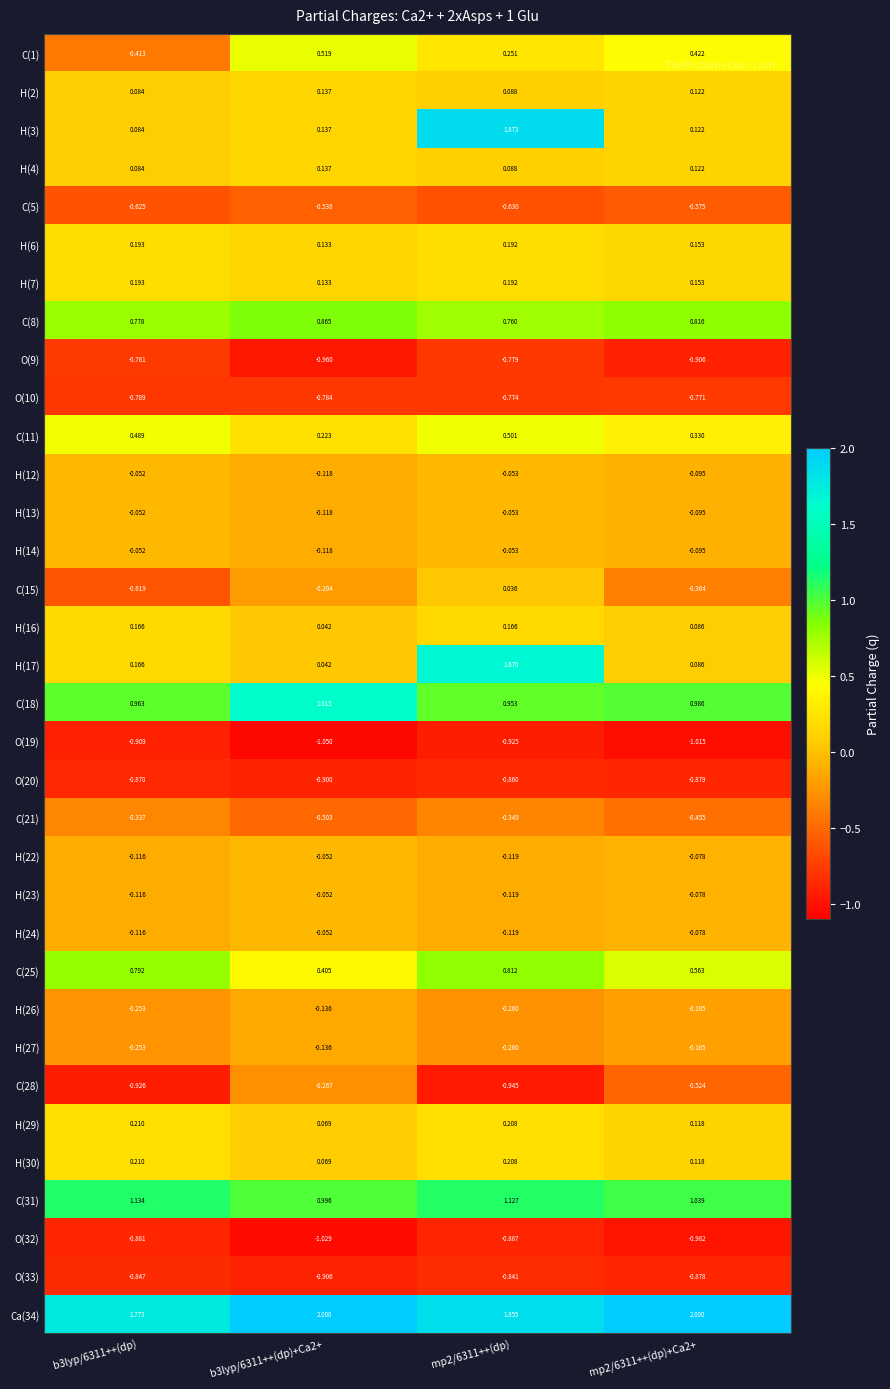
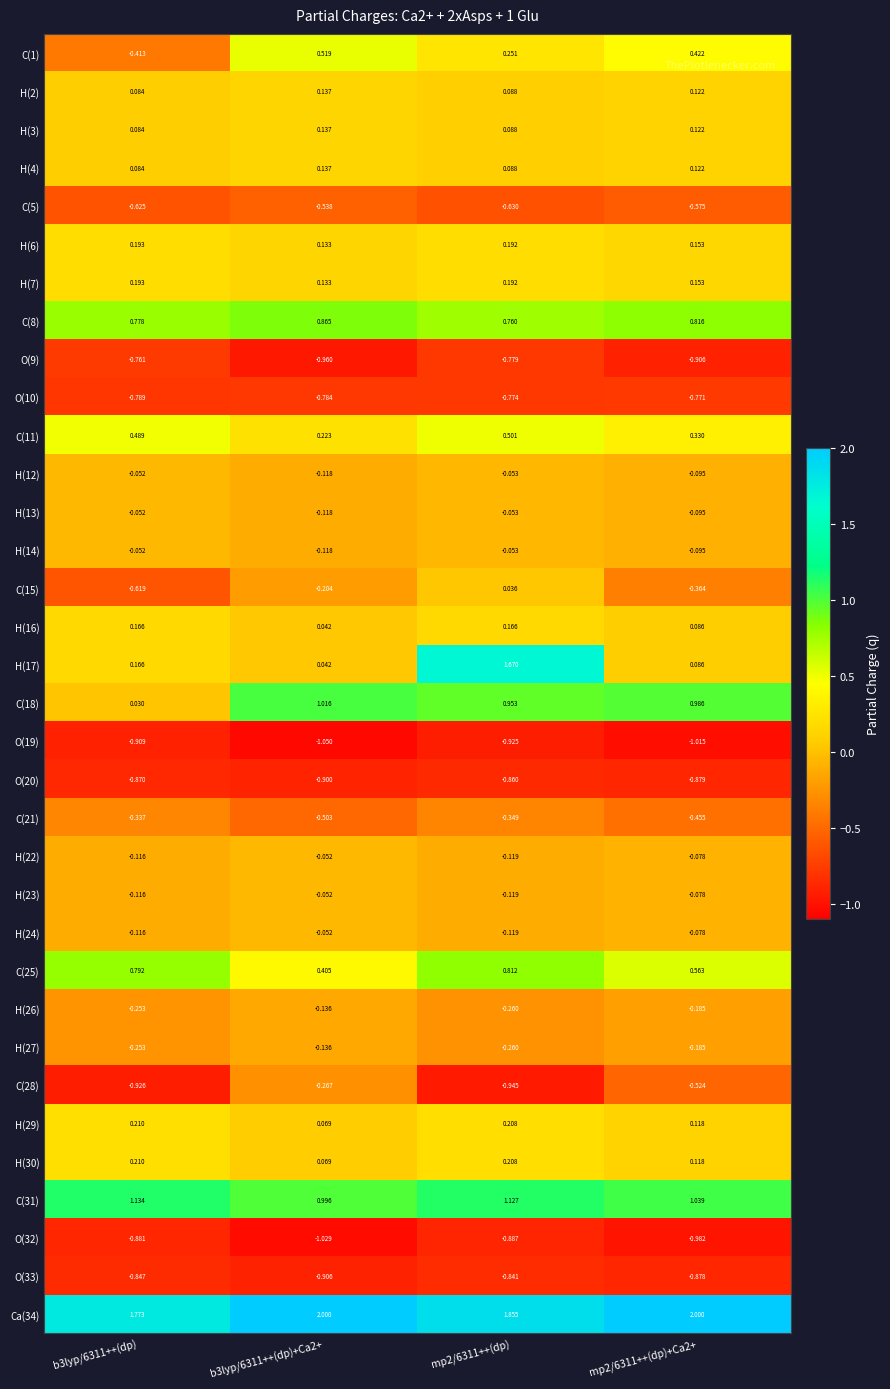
H(3), mp2/6311++(dp): 1.873 -> 0.088
C(18), b3lyp/6311++(dp): 0.963 -> 0.030
C(18), b3lyp/6311++(dp)+Ca2+: 1.615 -> 1.016
